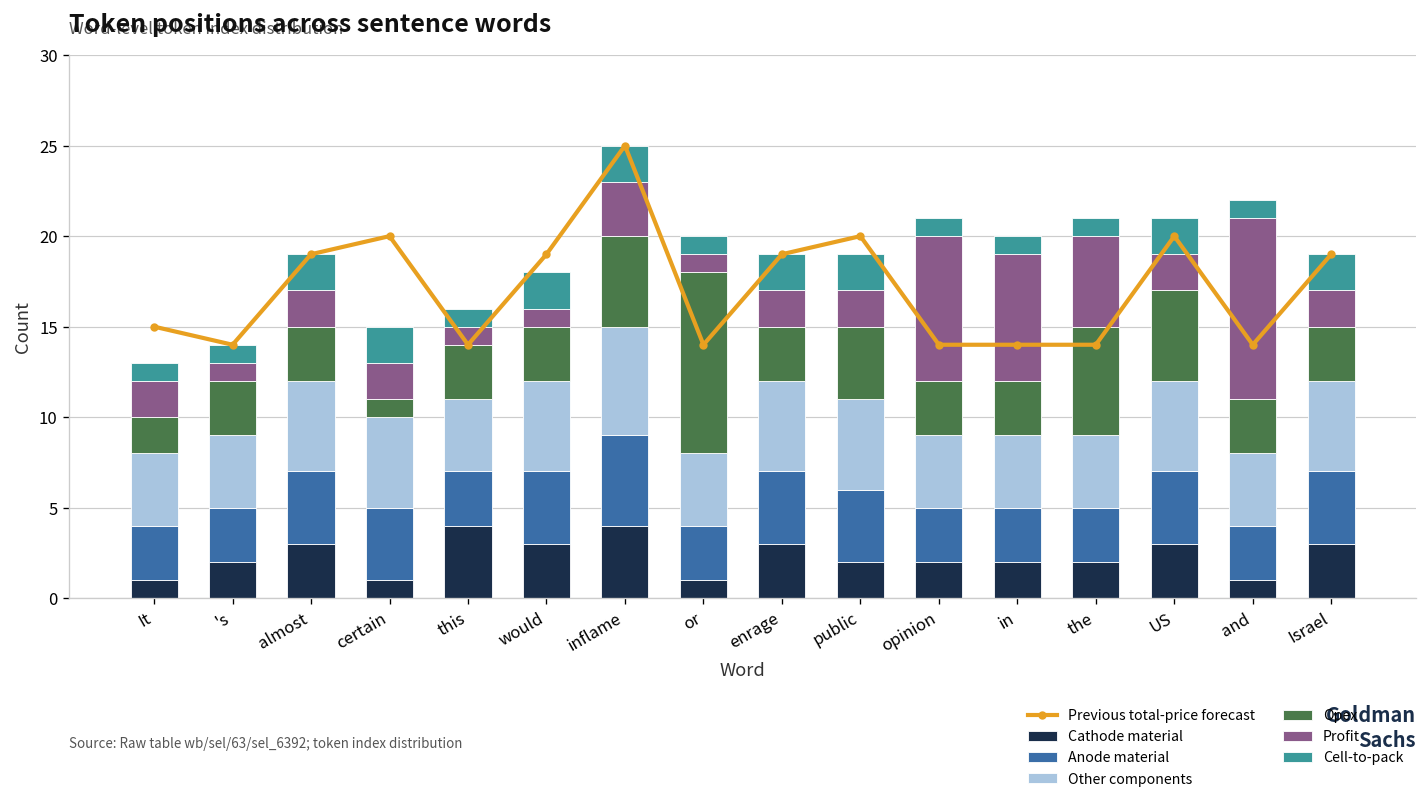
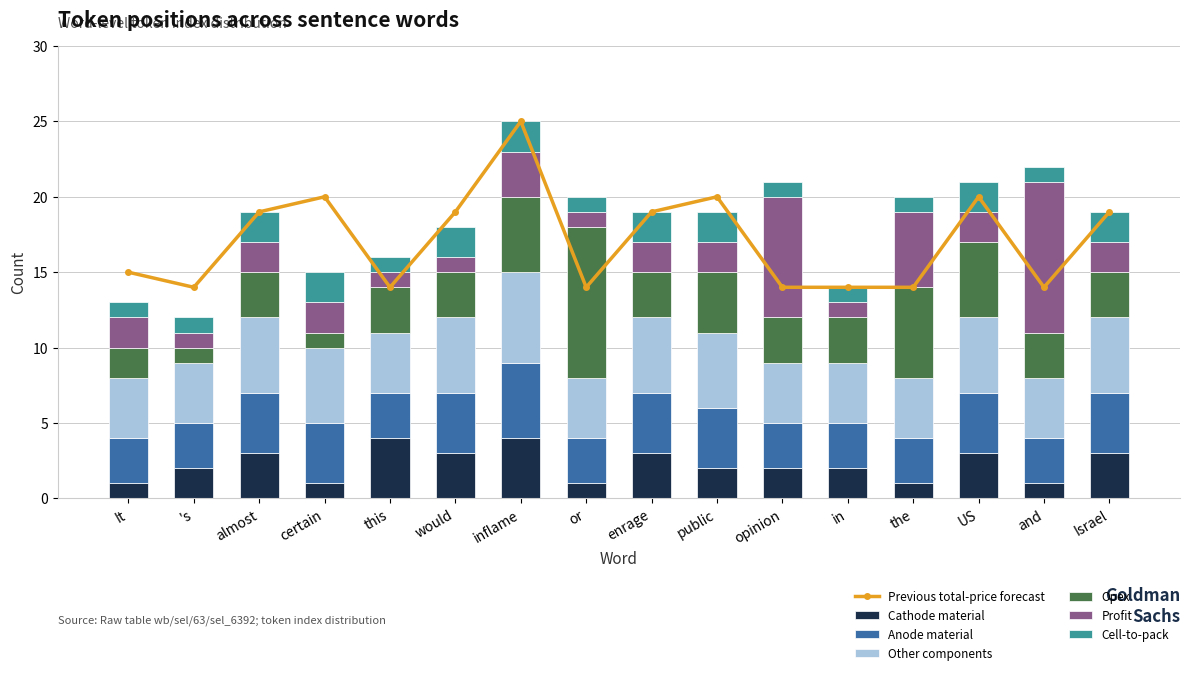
Opex, 's: 3 -> 1
Profit, in: 7 -> 1
Cathode material, the: 2 -> 1
